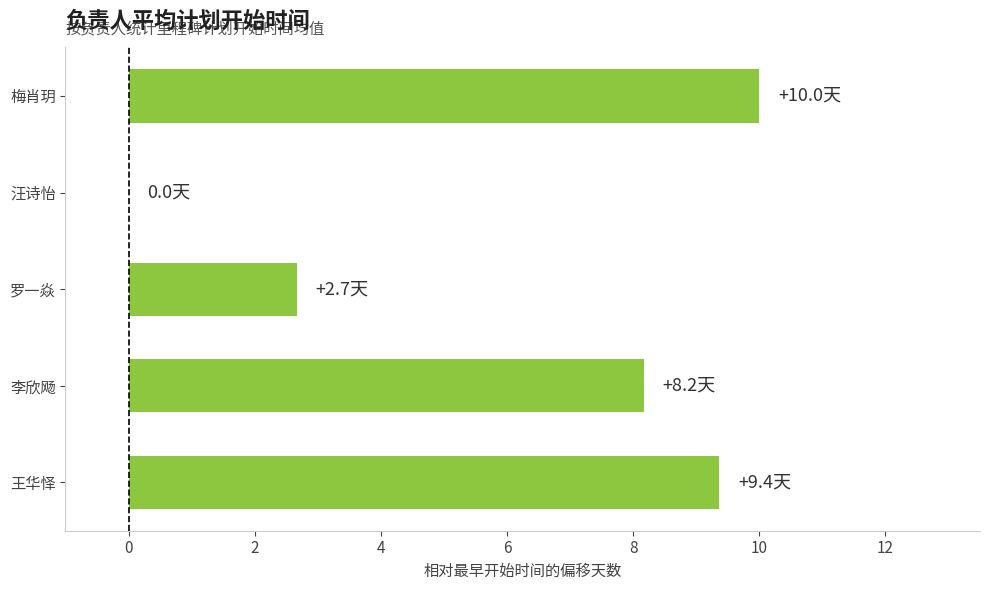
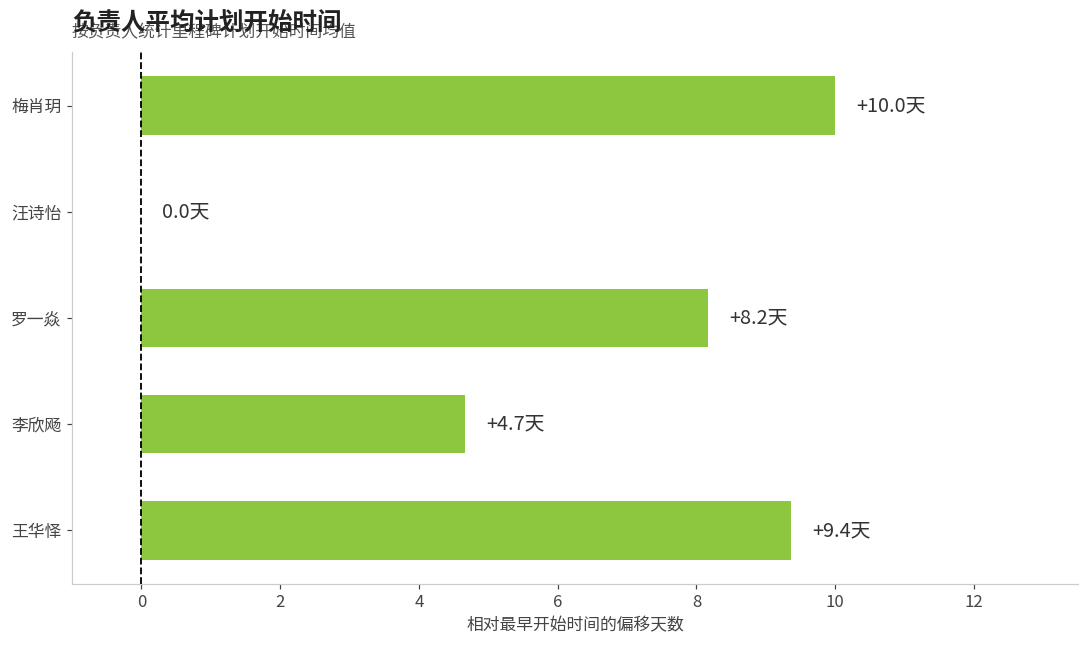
罗一焱: +2.7天 -> +8.2天
李欣飏: +8.2天 -> +4.7天
